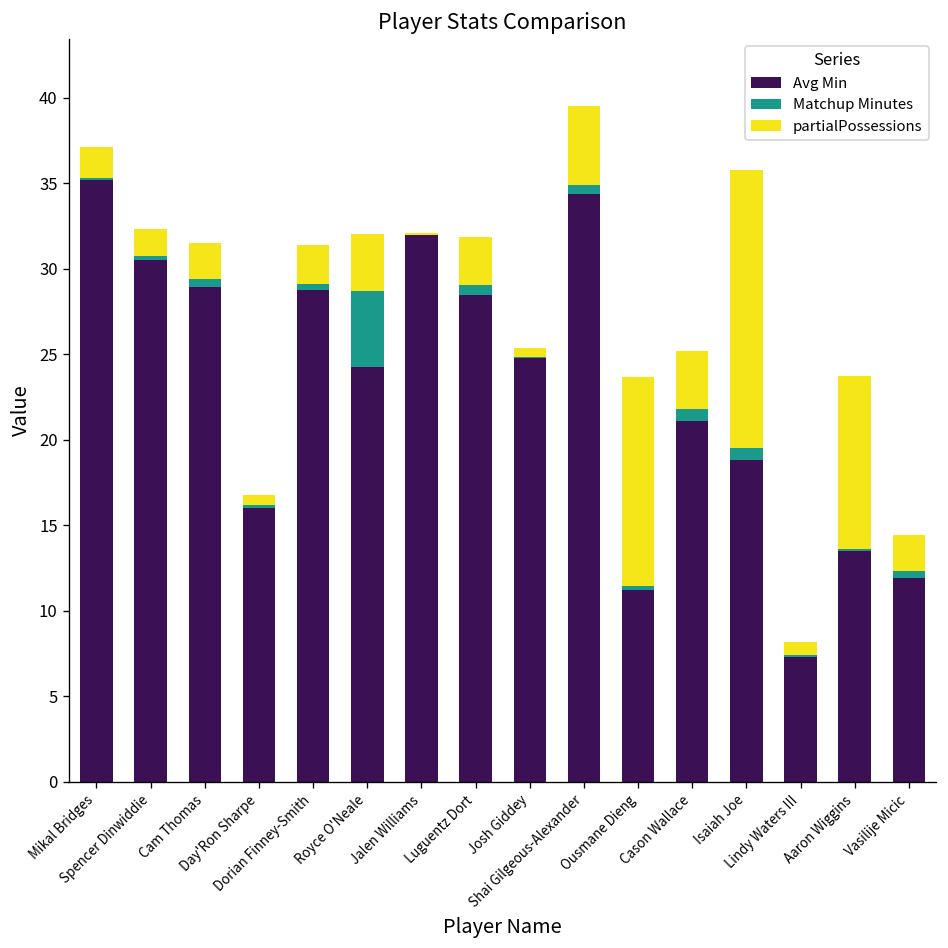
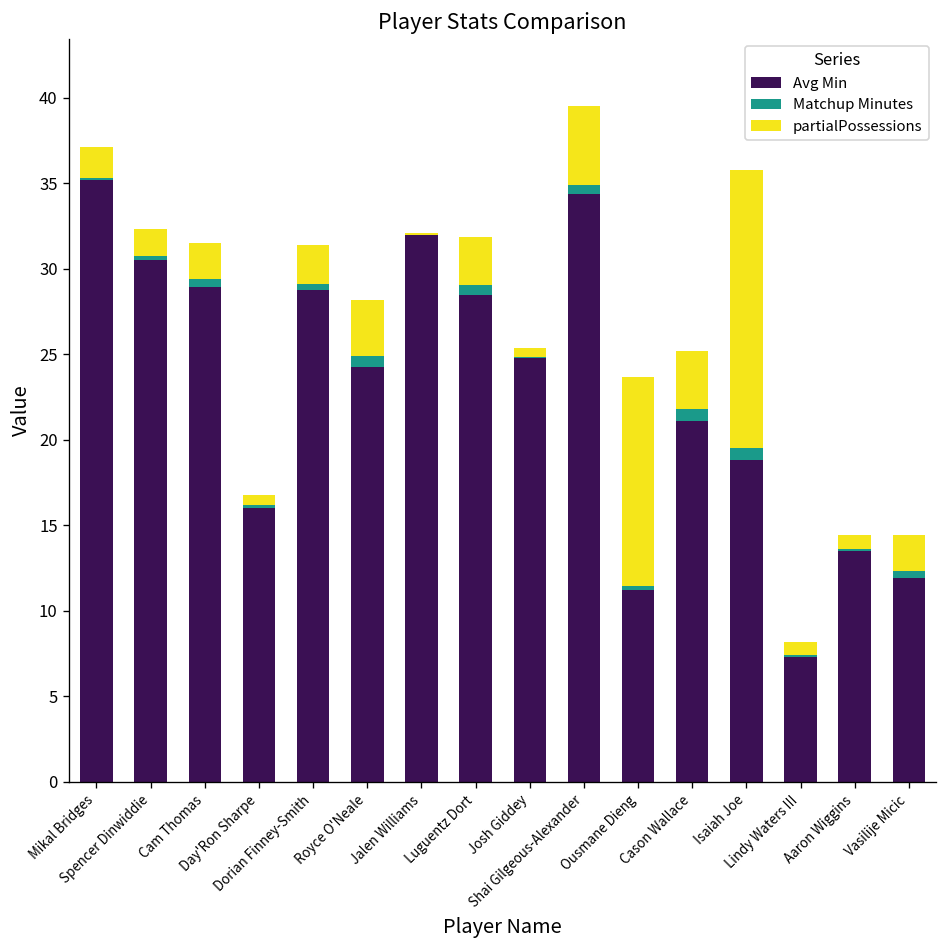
Matchup Minutes, Royce O'Neale: 4.5 -> 0.6
partialPossessions, Aaron Wiggins: 10.1 -> 0.8
